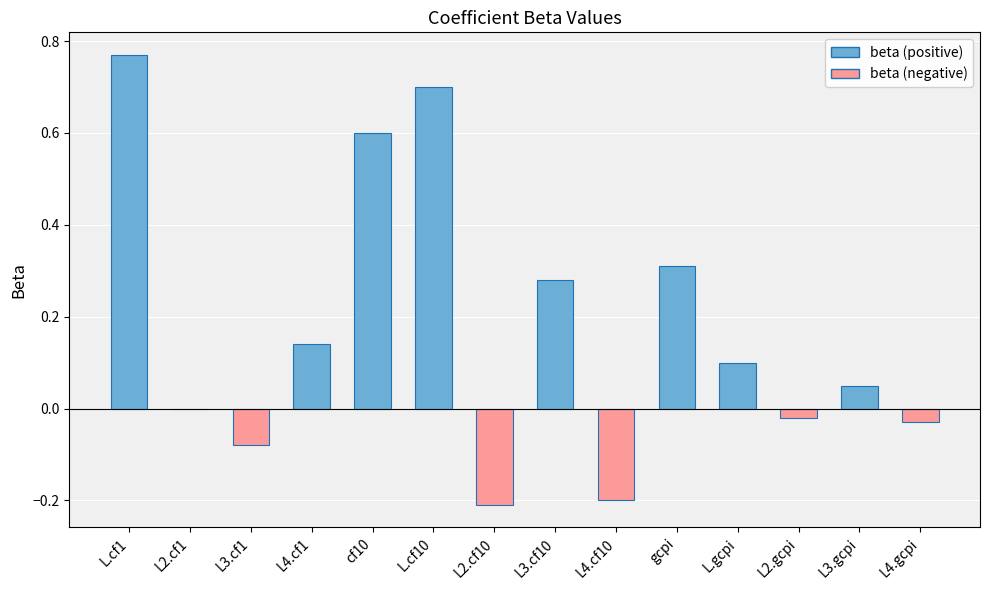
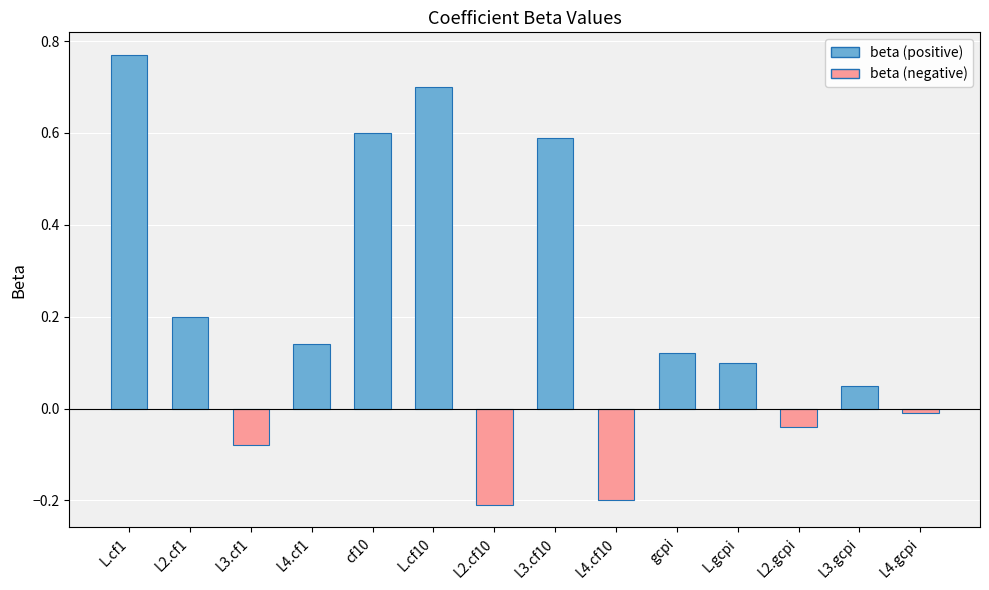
L2.cf1: 0.0 -> 0.2
L3.cf10: 0.28 -> 0.59
gcpi: 0.31 -> 0.12
L2.gcpi: -0.02 -> -0.04
L4.gcpi: -0.03 -> -0.01
